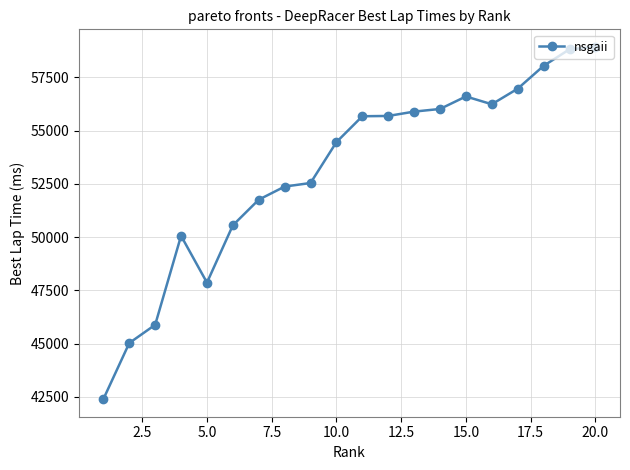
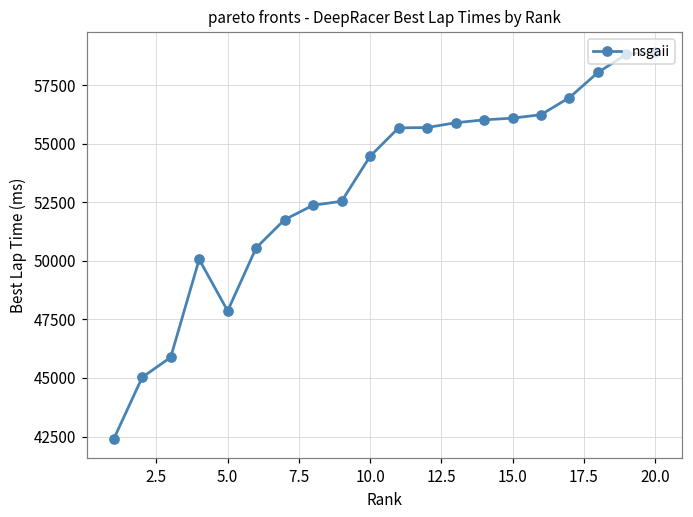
15.0: 56600 -> 56100
